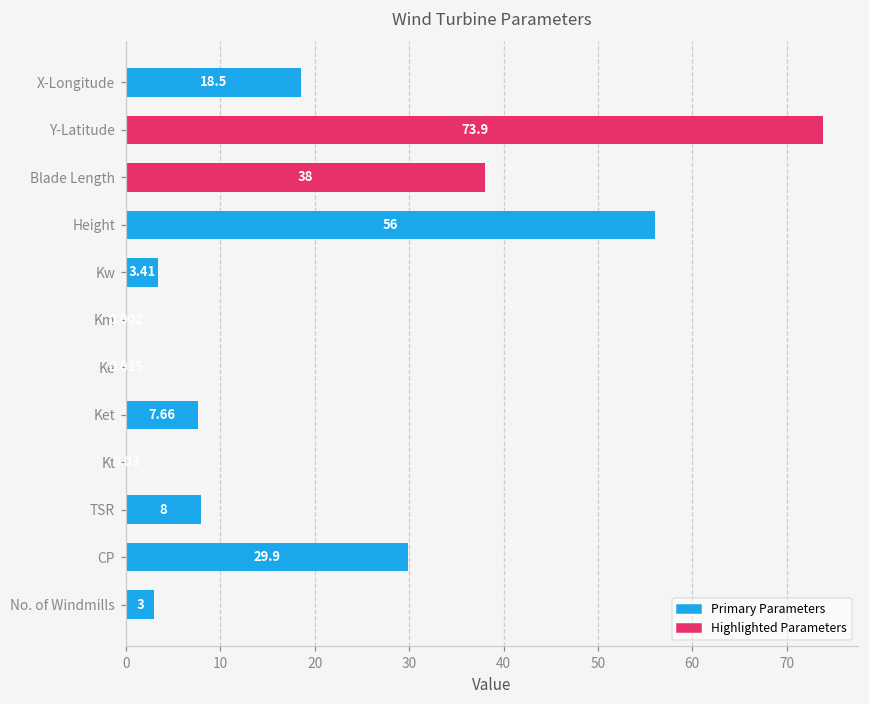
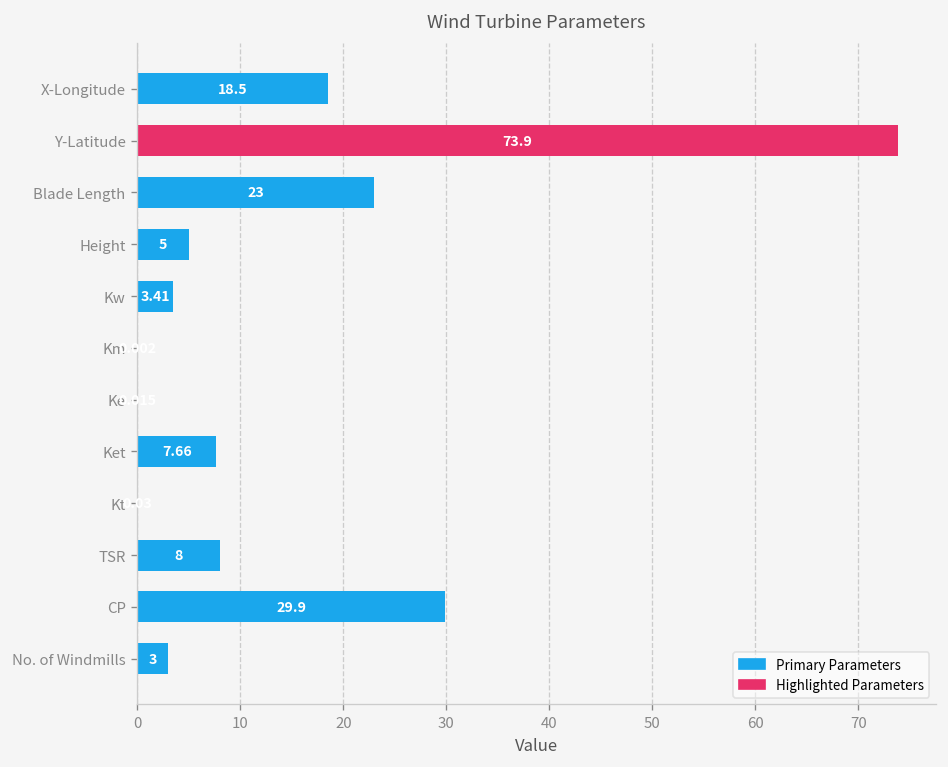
Blade Length: 38 -> 23
Height: 56 -> 5
